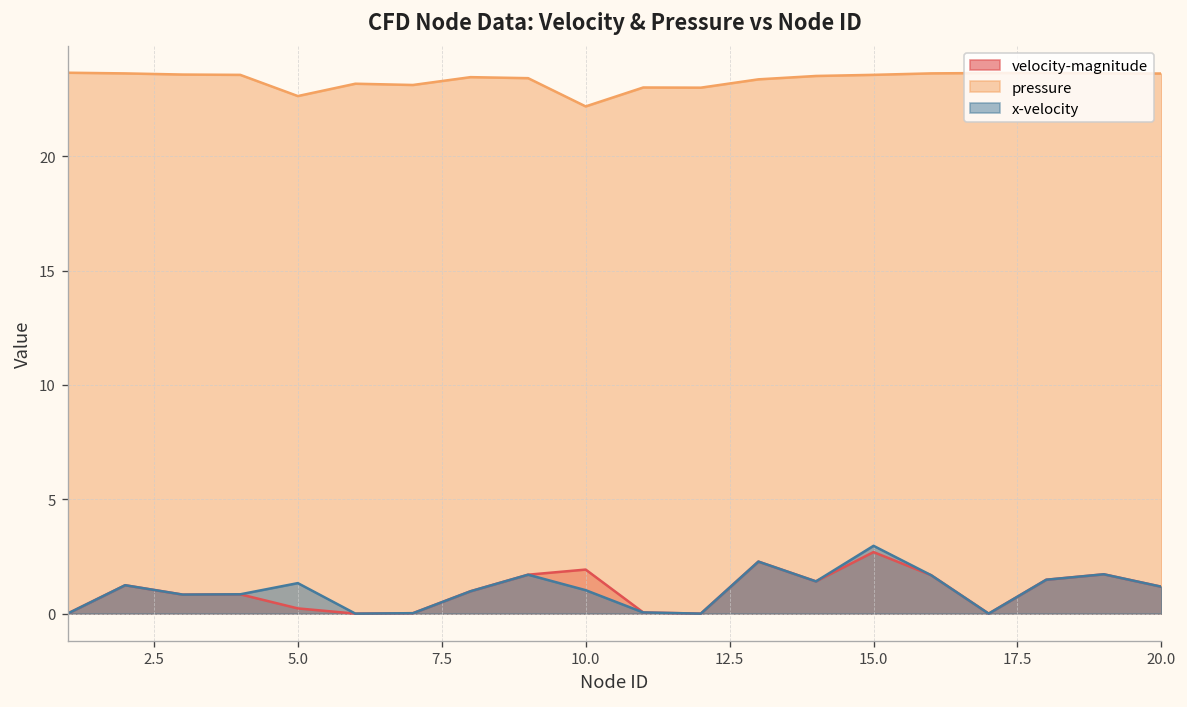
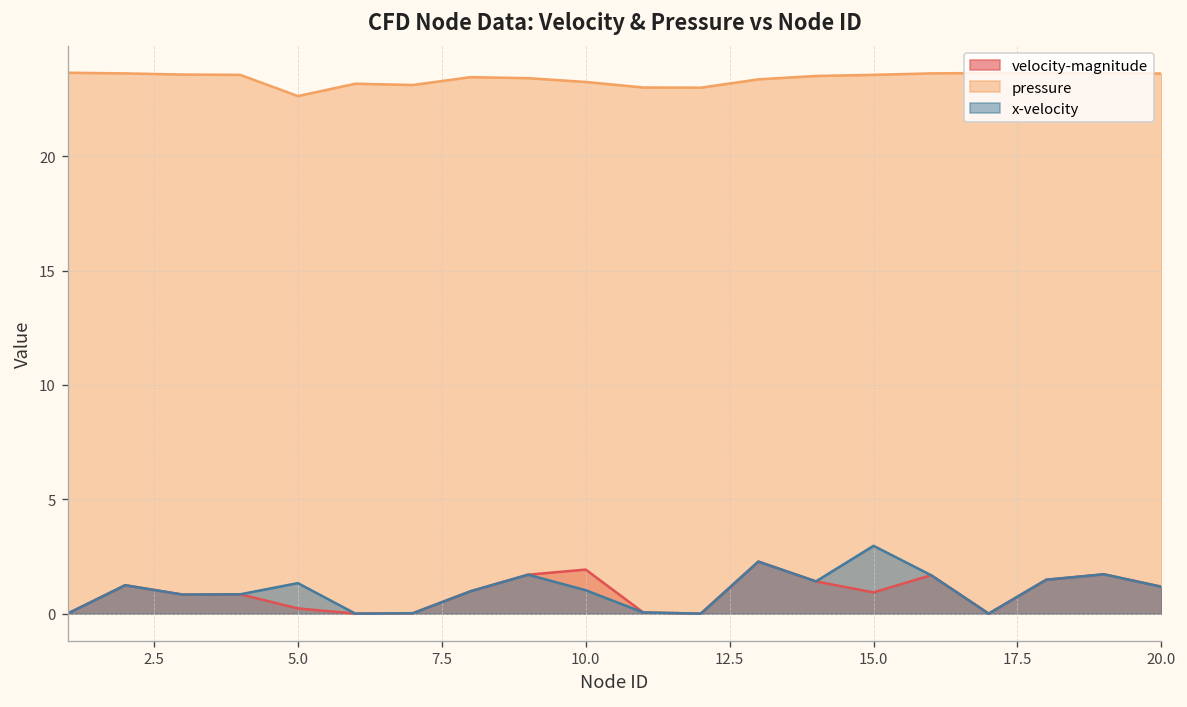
pressure, 10.0: 22.2 -> 23.2
velocity-magnitude, 15.0: 2.7 -> 0.9
